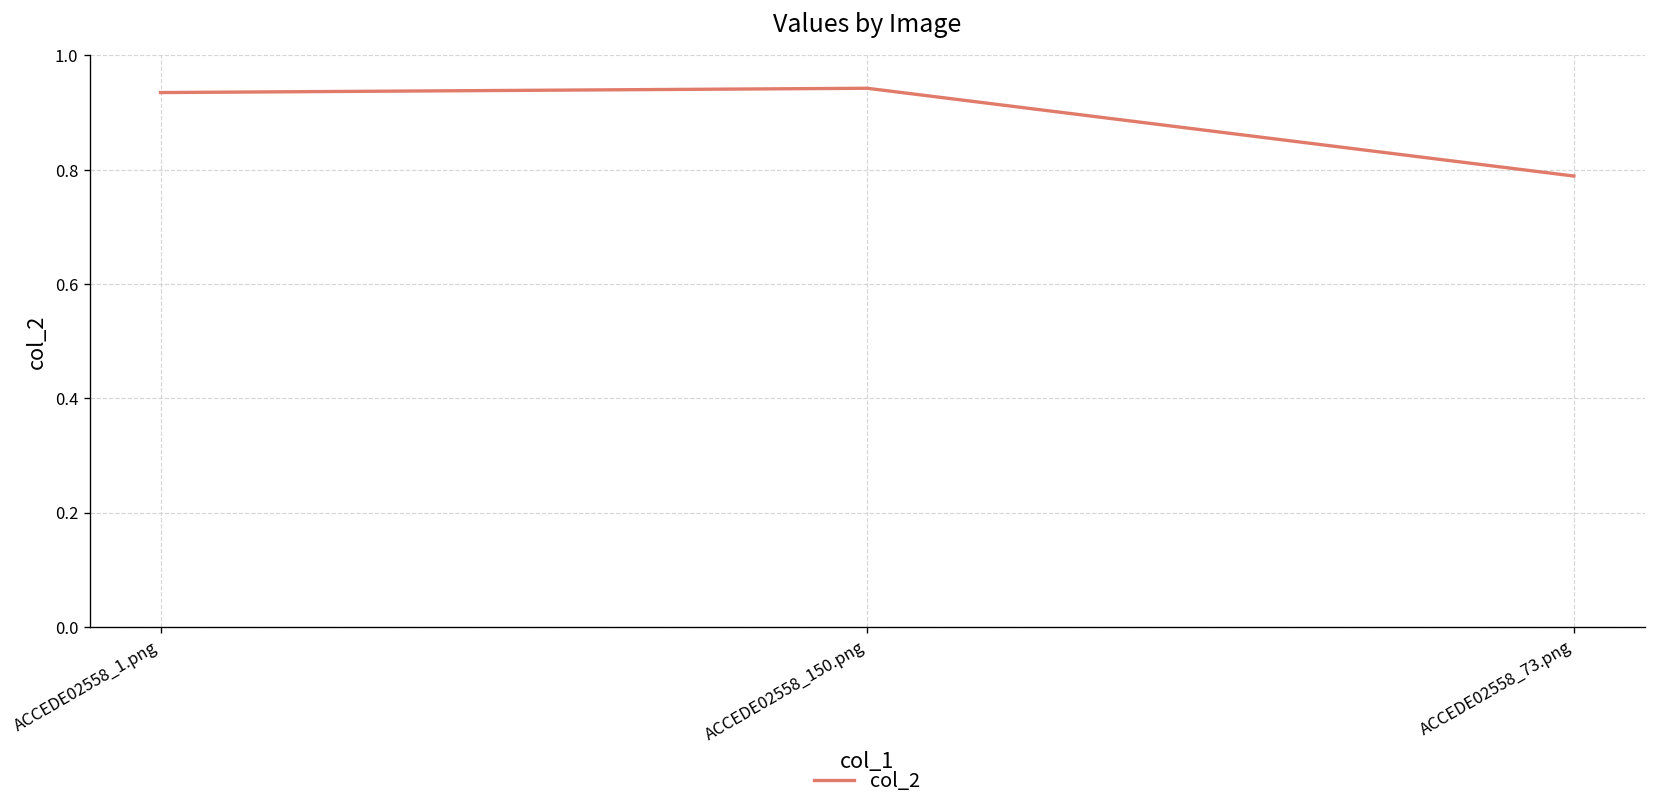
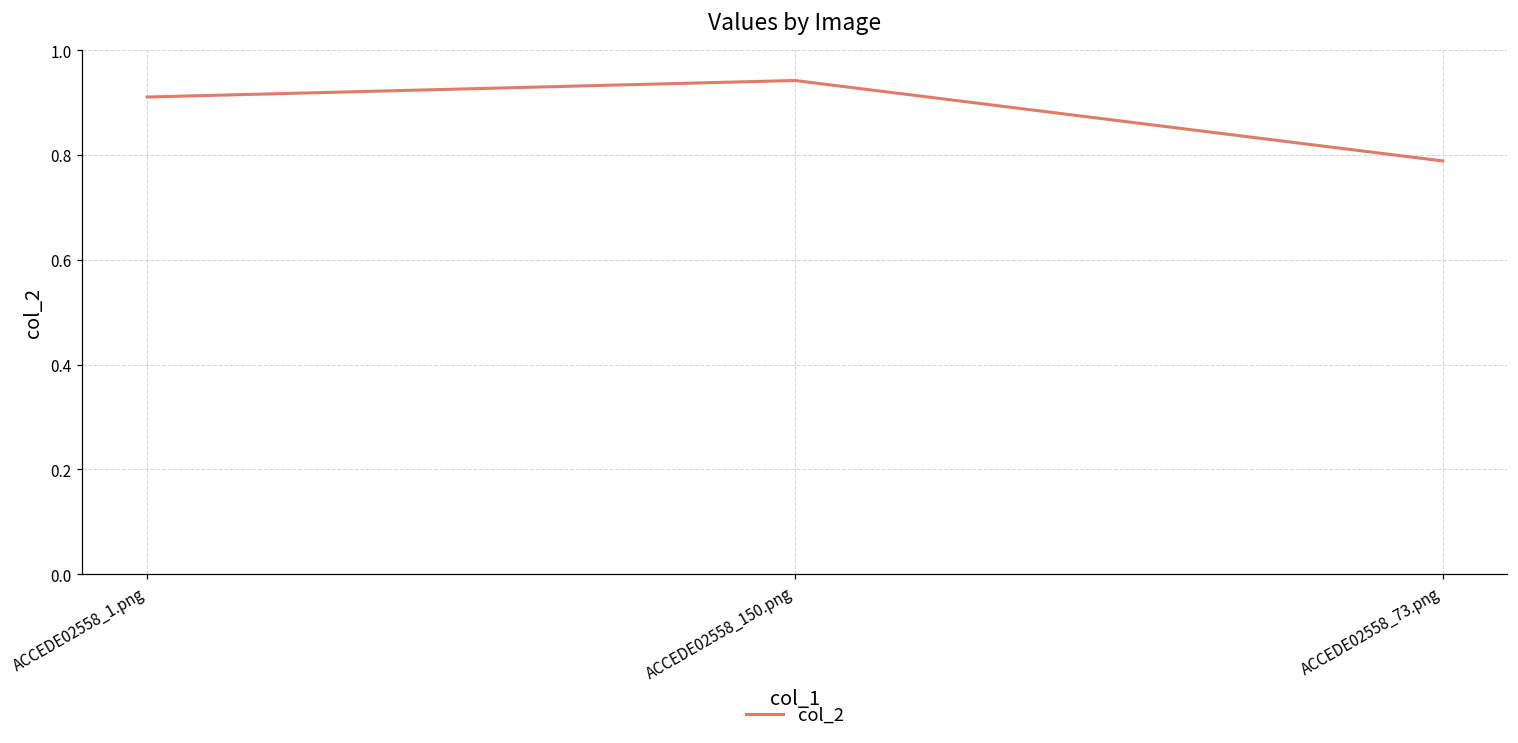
ACCEDE02558_1.png: 0.93 -> 0.91
